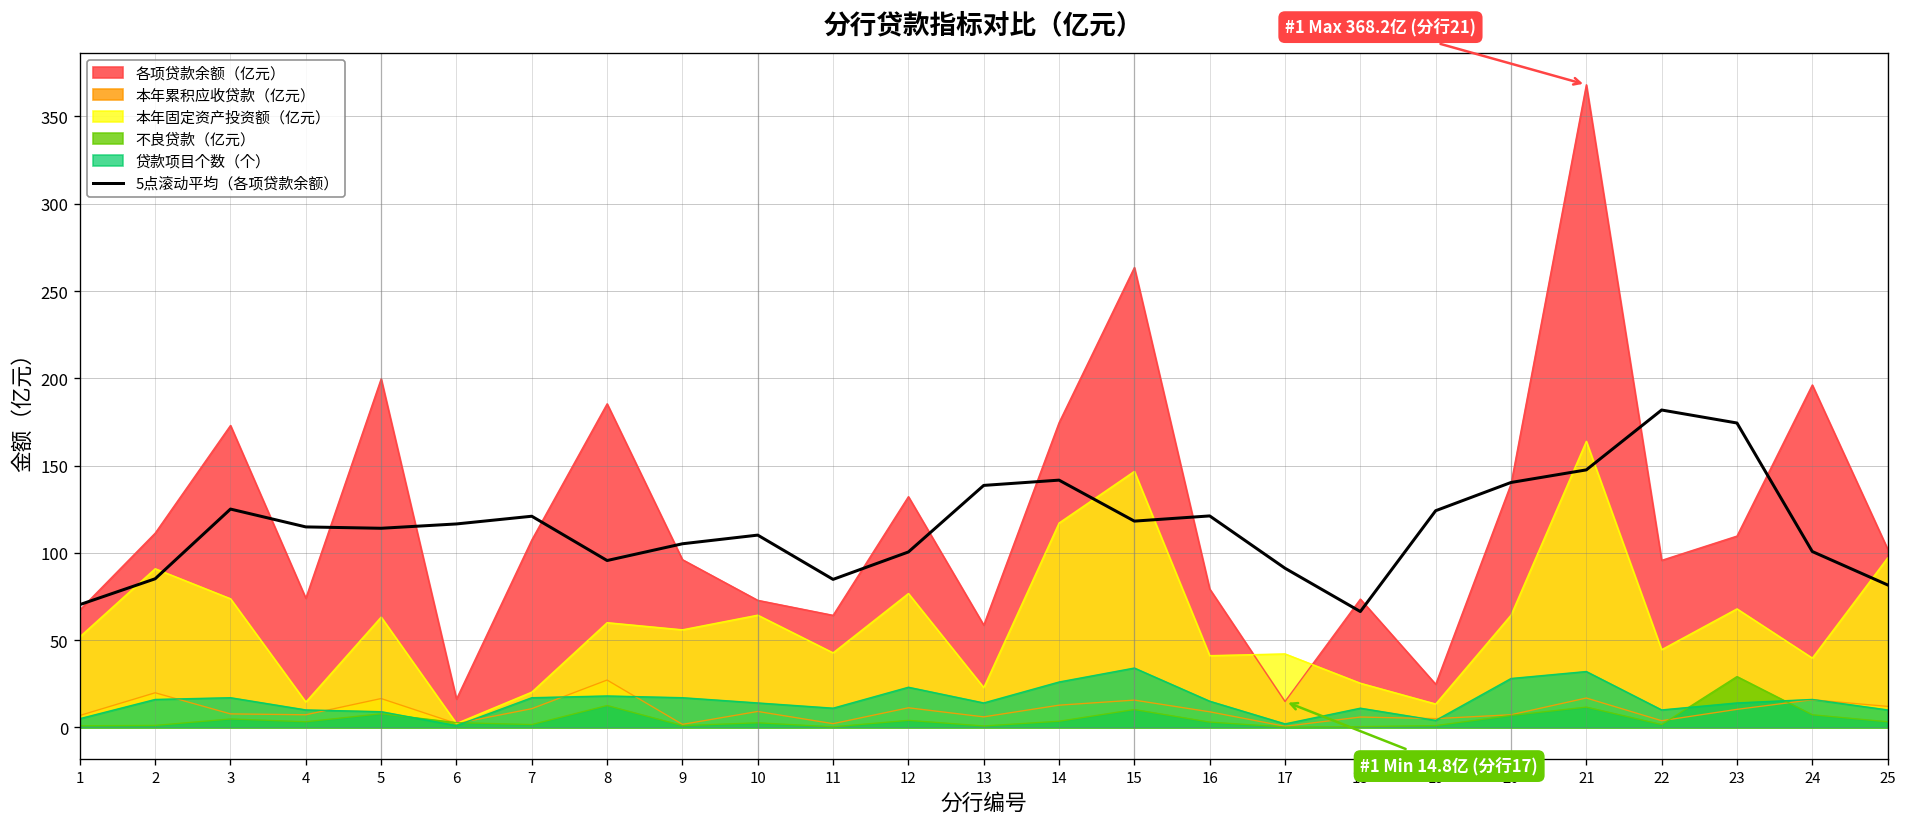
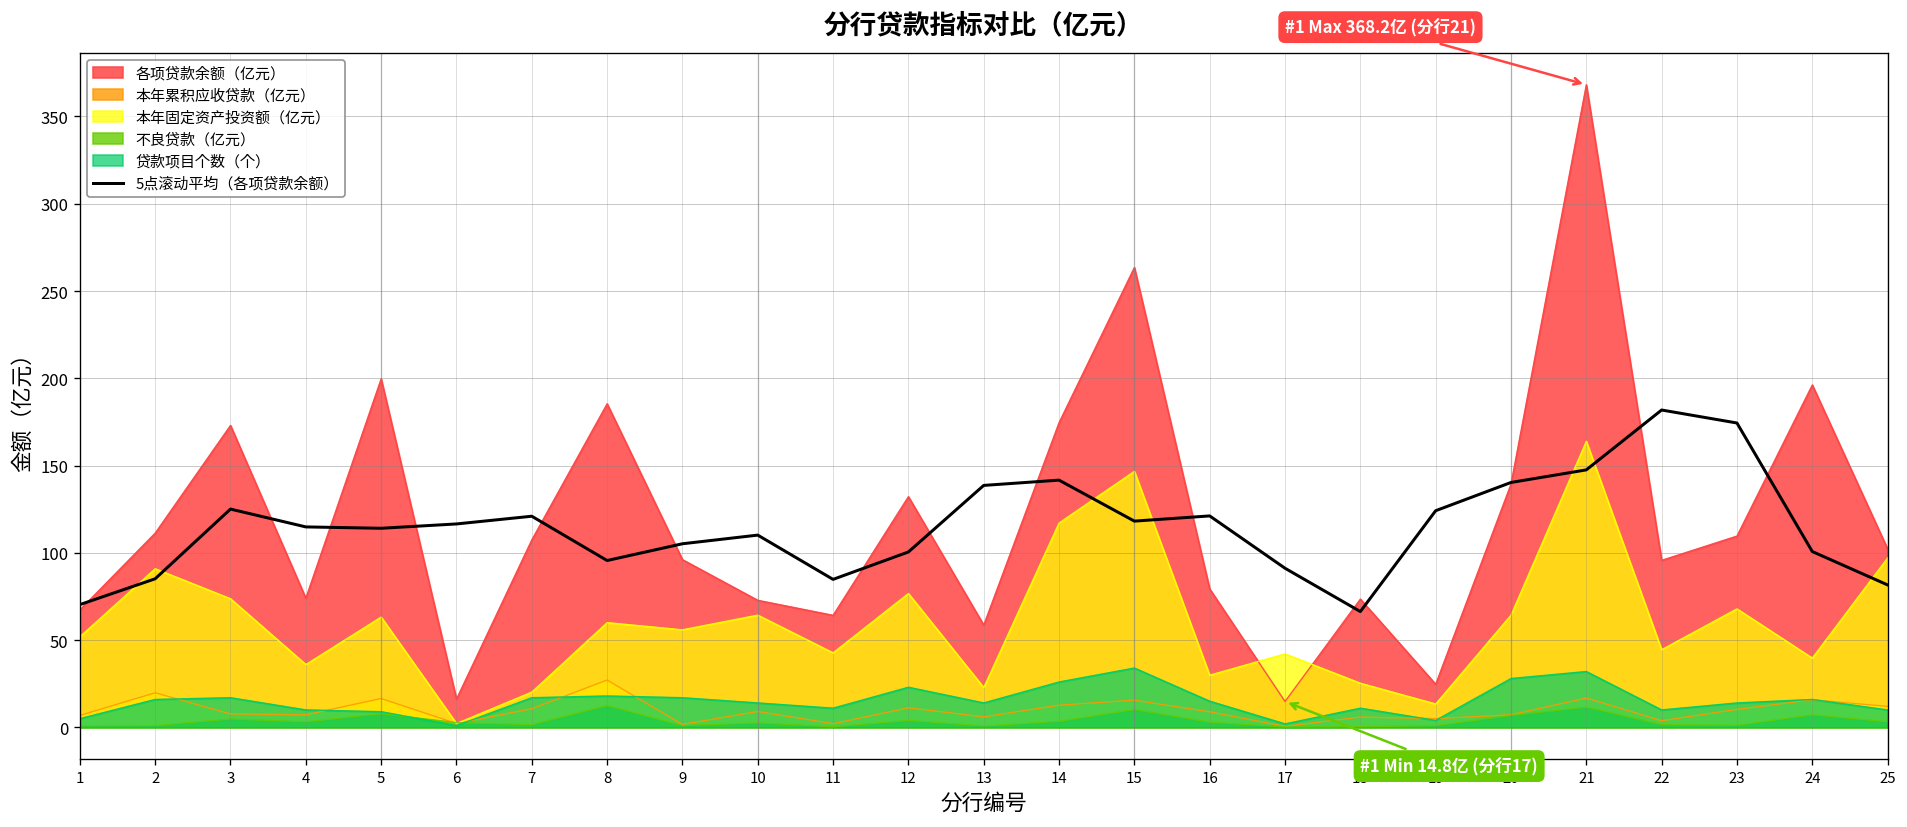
本年固定资产投资额（亿元）, 4: 15 -> 36
本年固定资产投资额（亿元）, 16: 41 -> 30
不良贷款（亿元）, 23: 29 -> 1
